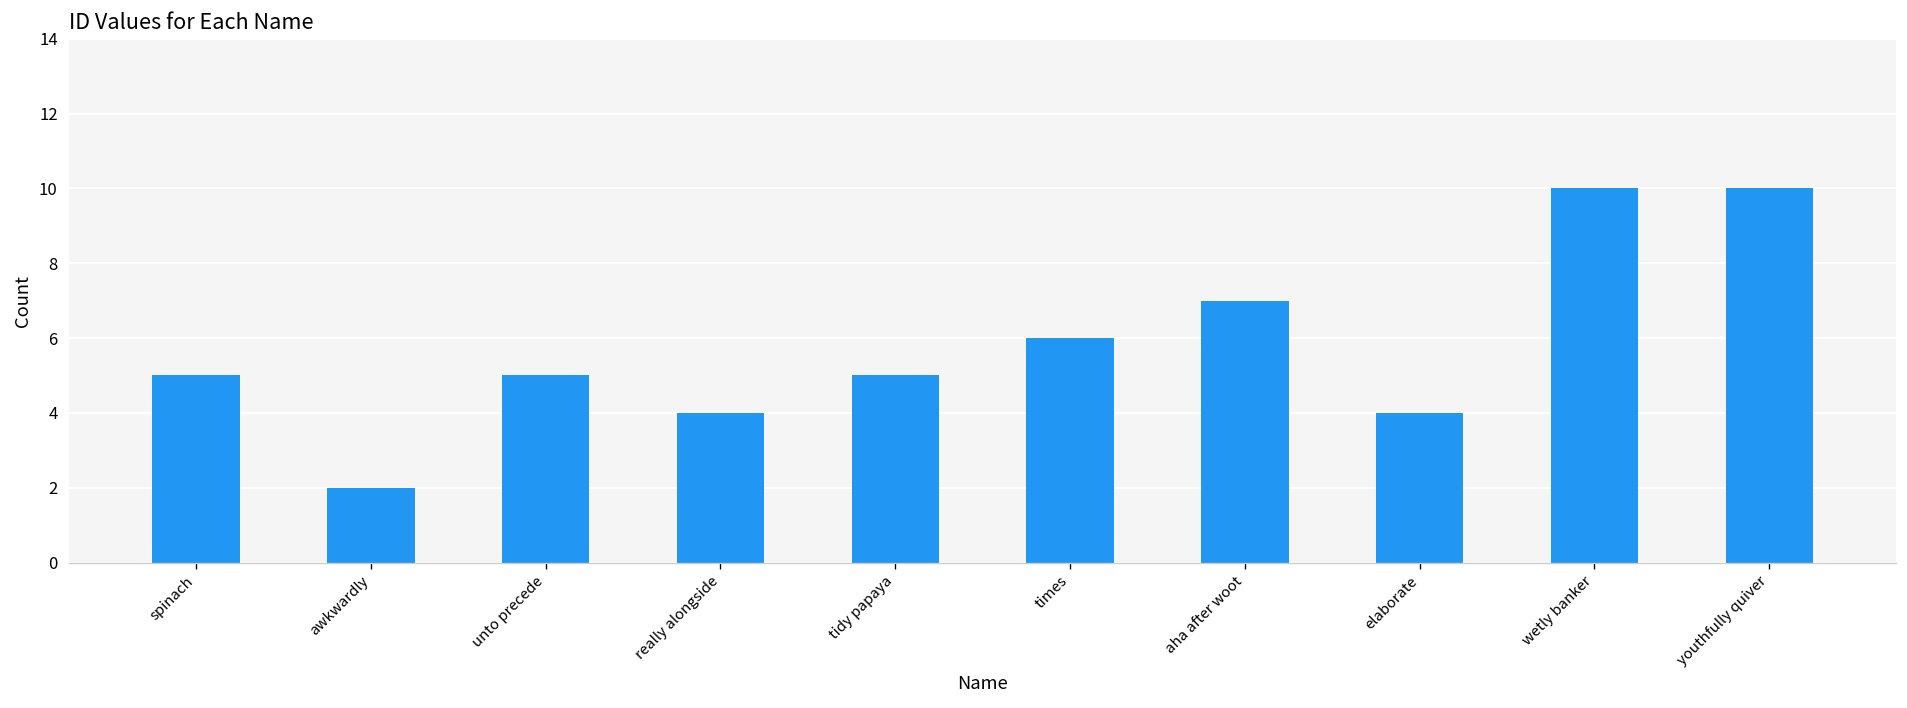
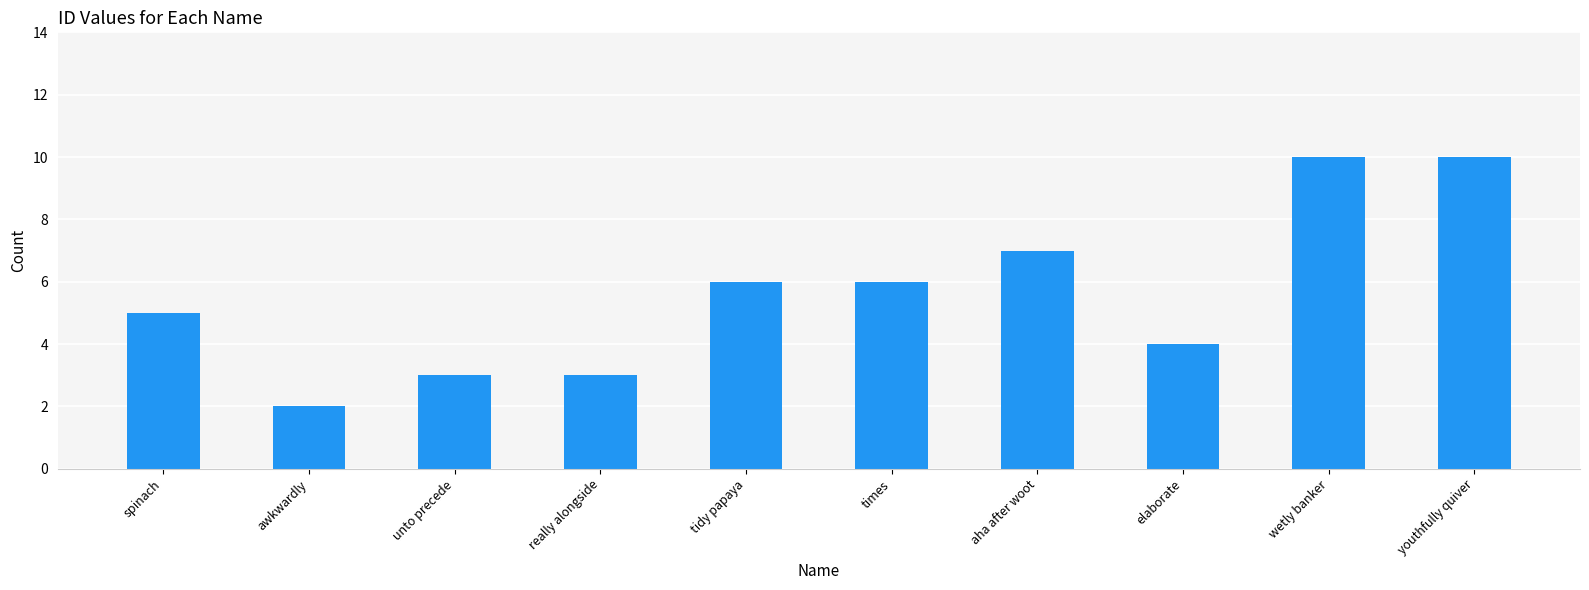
unto precede: 5 -> 3
really alongside: 4 -> 3
tidy papaya: 5 -> 6
